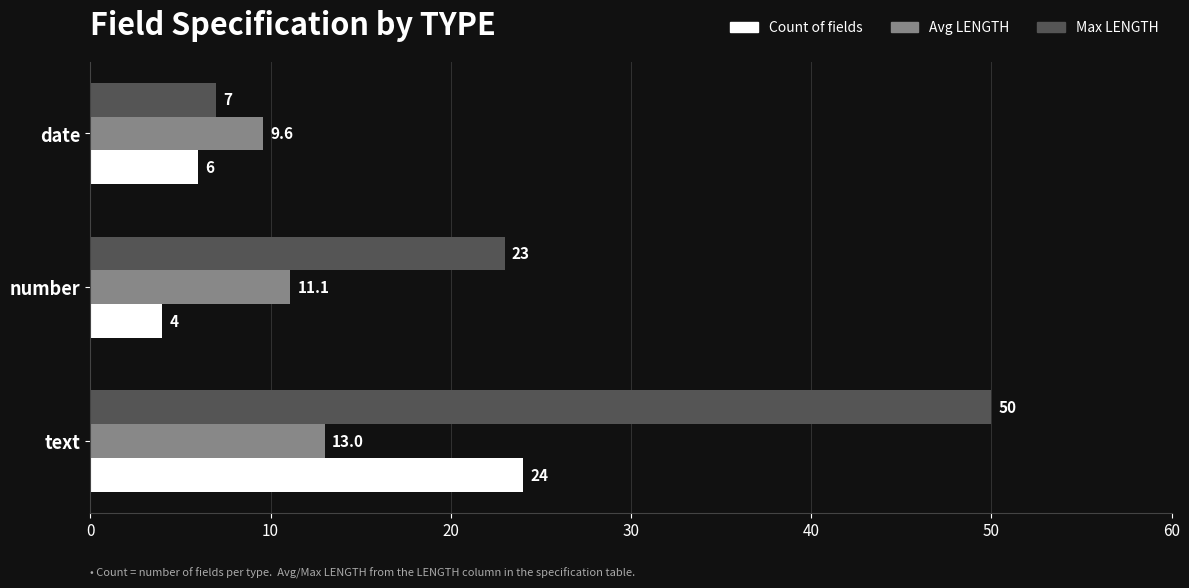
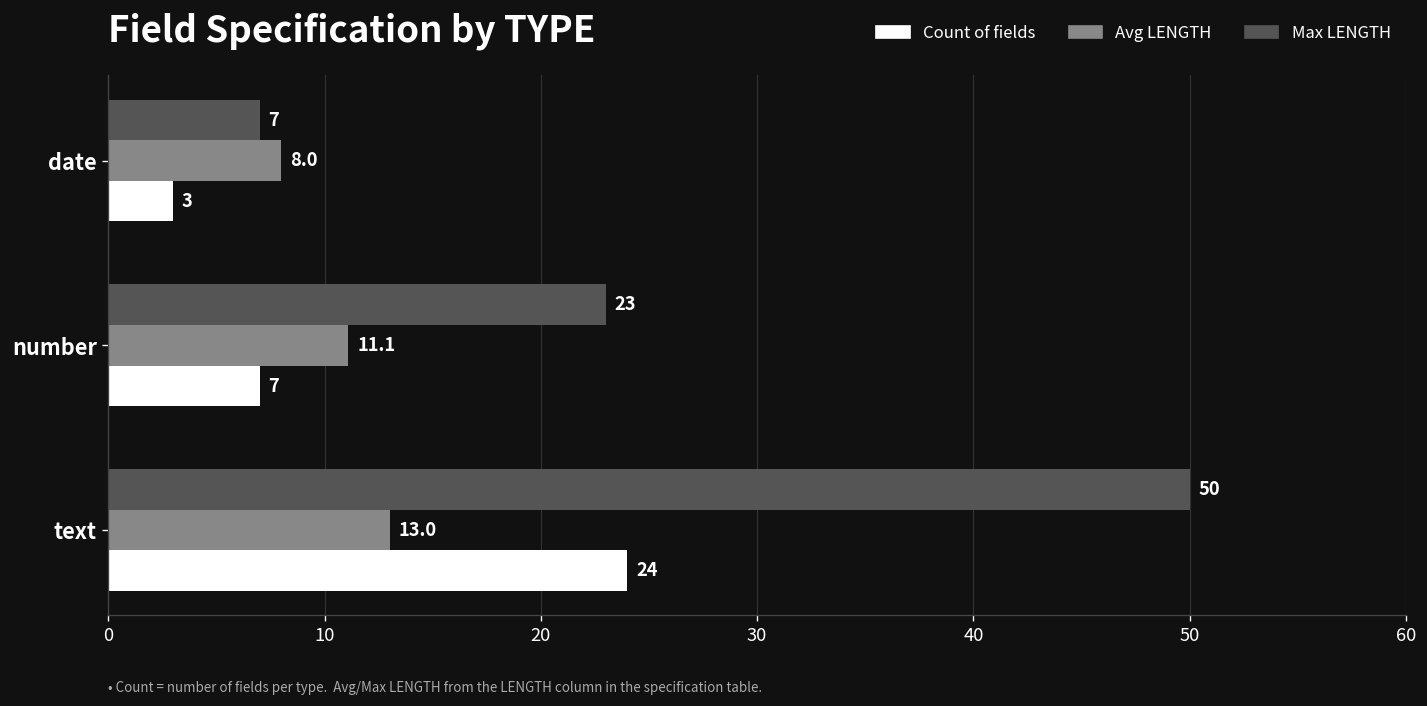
Avg LENGTH, date: 9.6 -> 8.0
Count of fields, date: 6 -> 3
Count of fields, number: 4 -> 7
